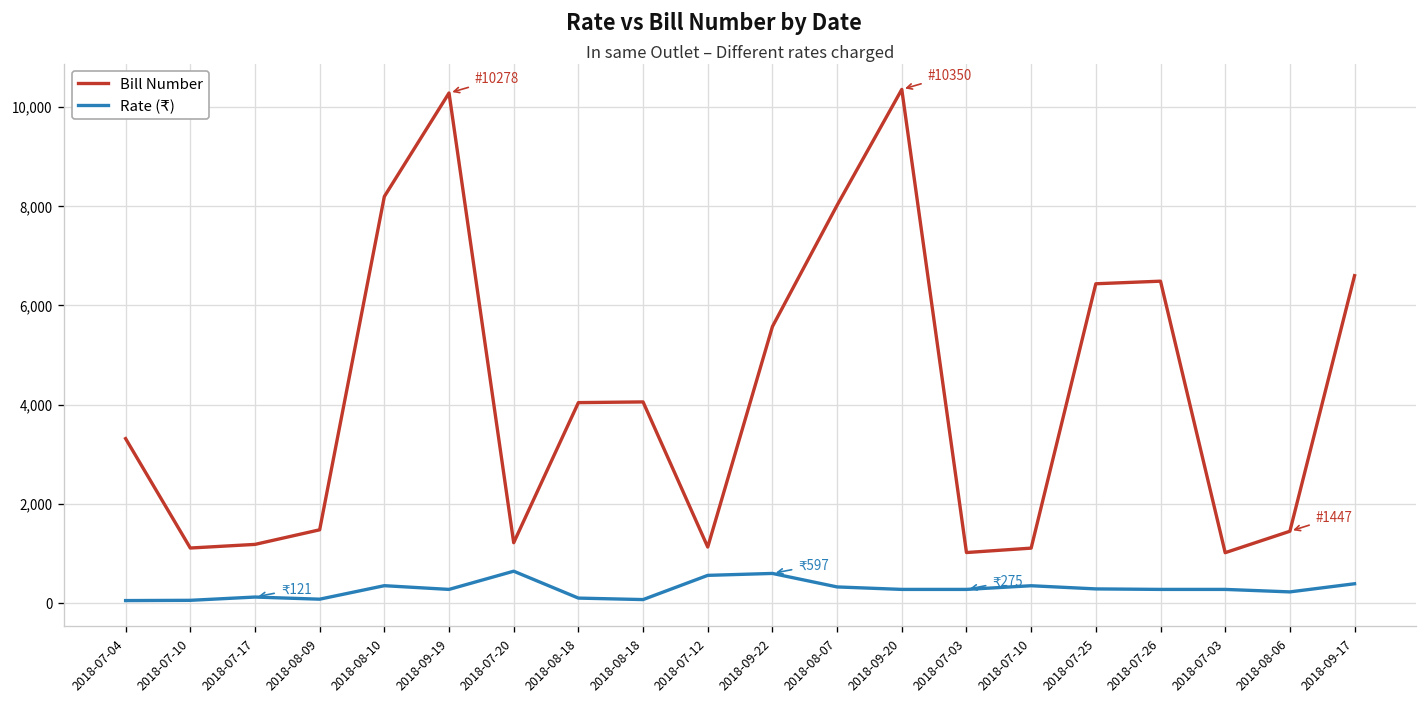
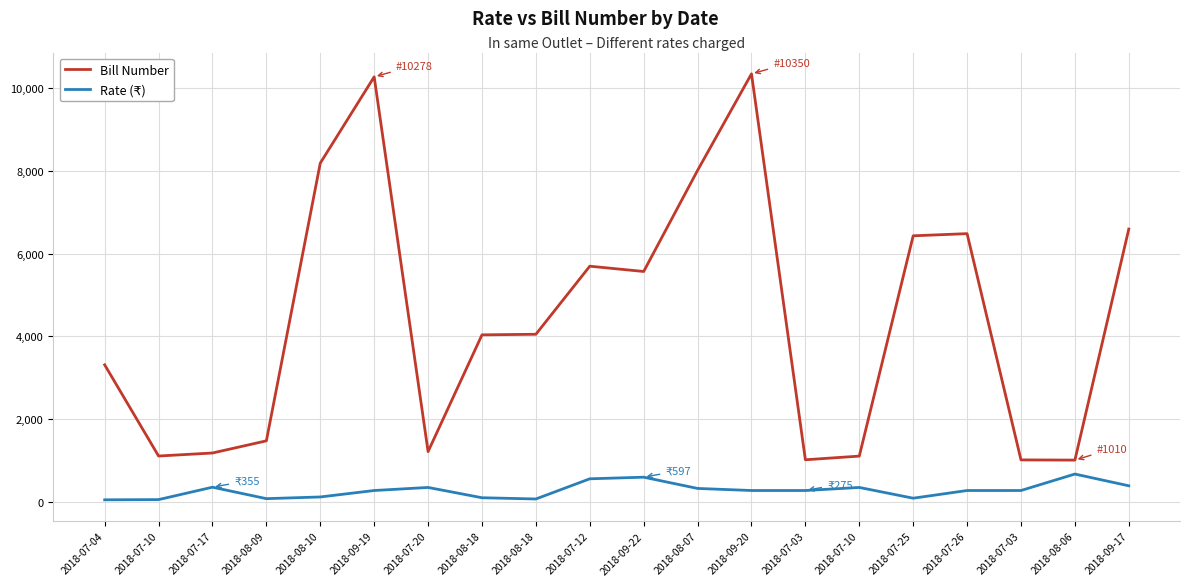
Rate (₹), 2018-07-17: 121 -> 355
Rate (₹), 2018-08-10: 400 -> 100
Rate (₹), 2018-07-20: 600 -> 300
Bill Number, 2018-07-12: 1,100 -> 5,700
Rate (₹), 2018-07-25: 300 -> 100
Bill Number, 2018-08-06: 1447 -> 1010
Rate (₹), 2018-08-06: 200 -> 700
